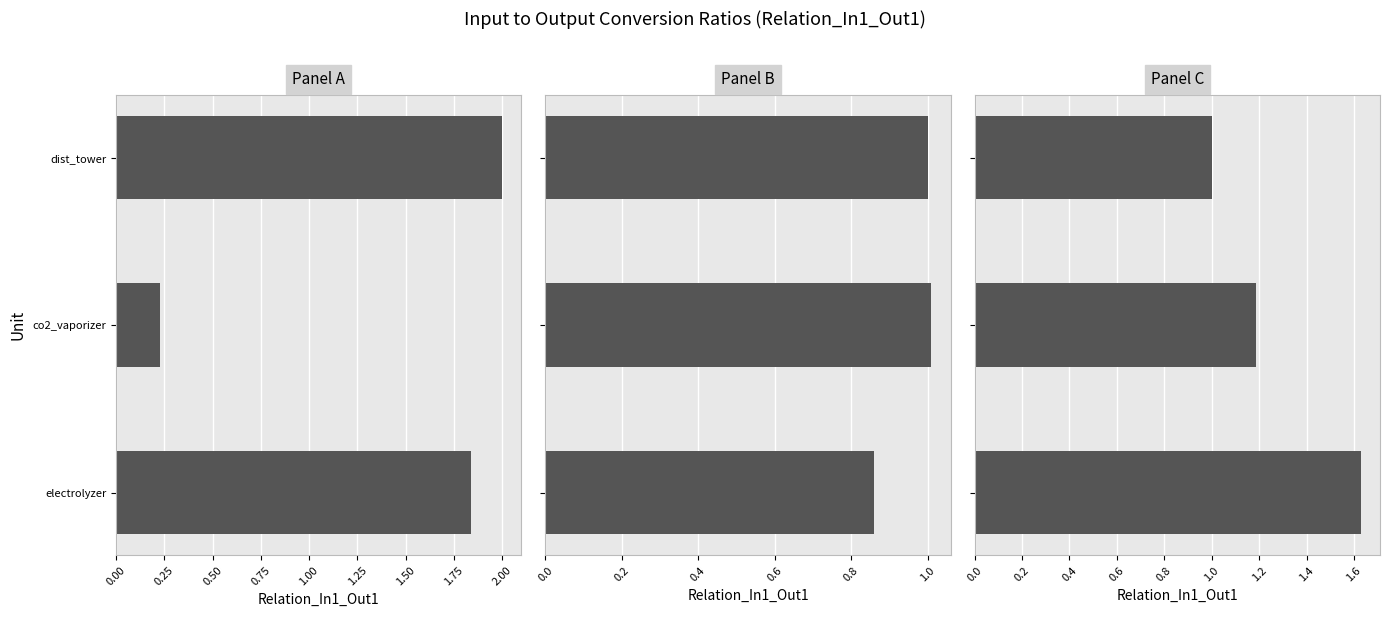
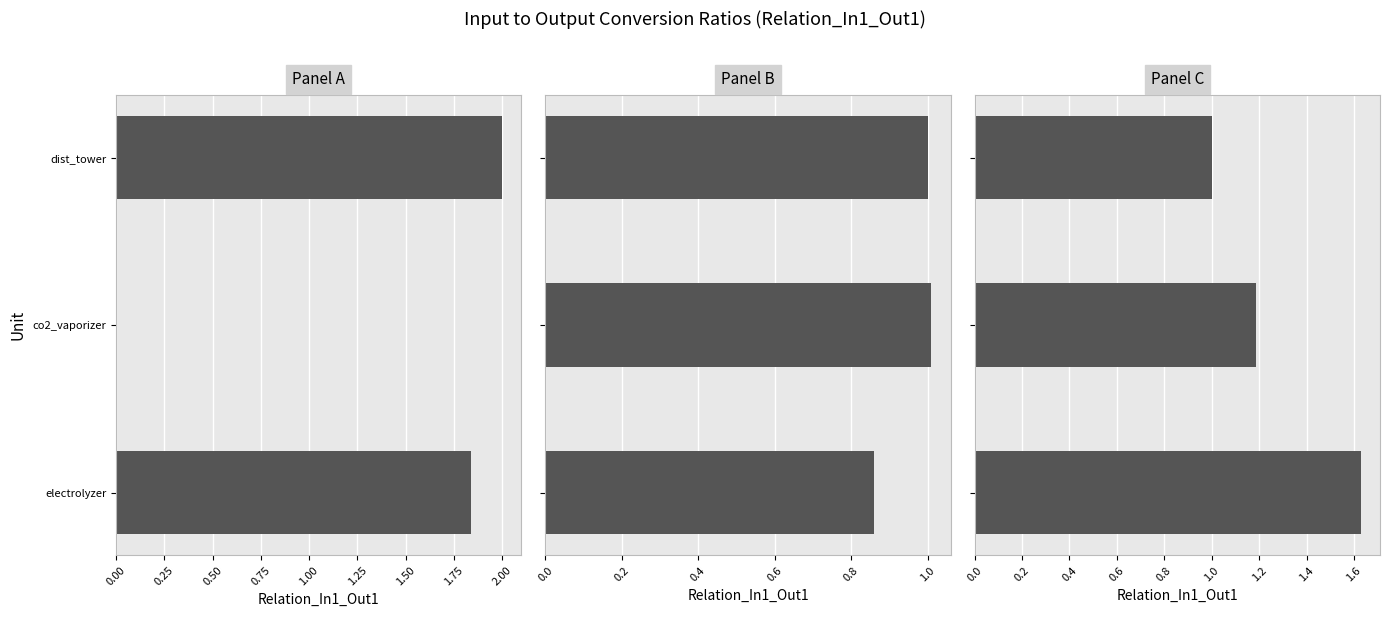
Panel A, co2_vaporizer: 0.23 -> 0.00
